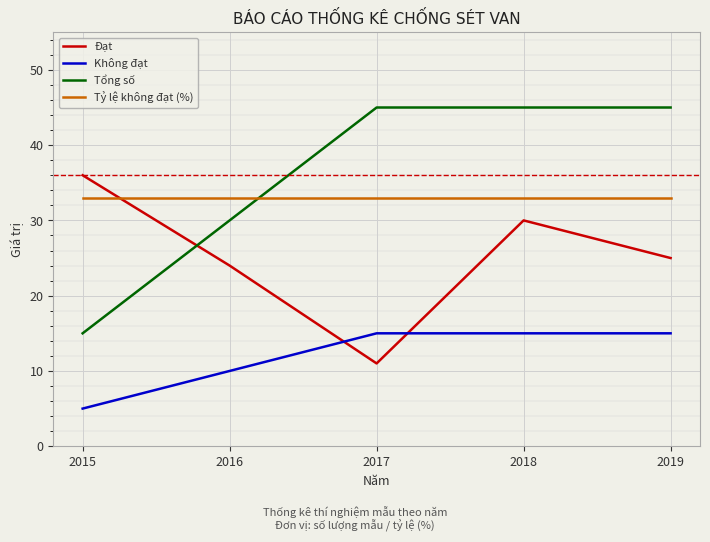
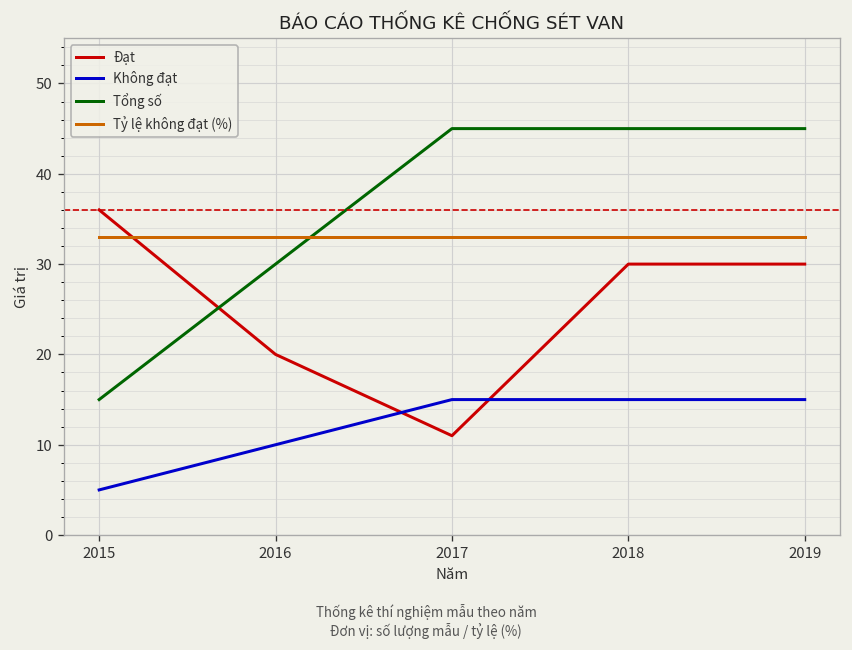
Đạt, 2016: 24 -> 20
Đạt, 2019: 25 -> 30
